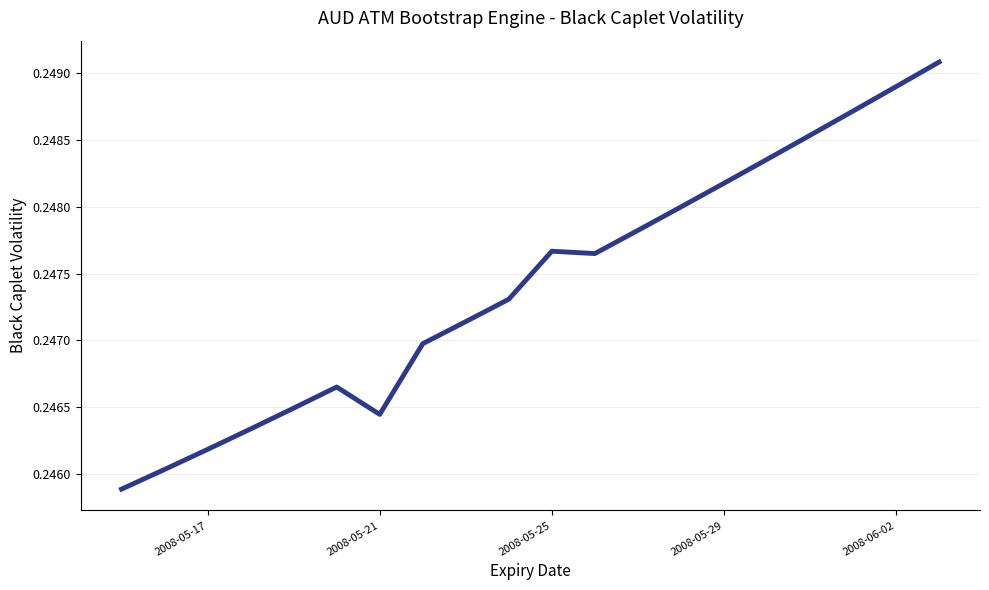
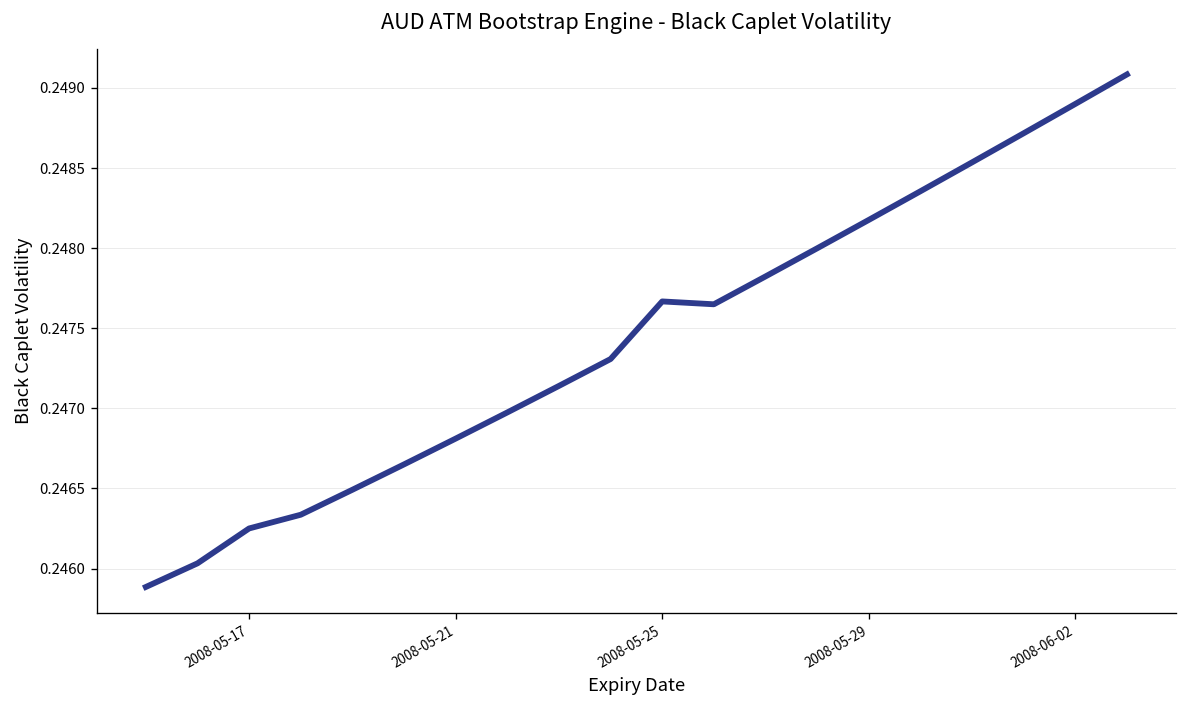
2008-05-17: 0.24618 -> 0.24625
2008-05-21: 0.24644 -> 0.24681
